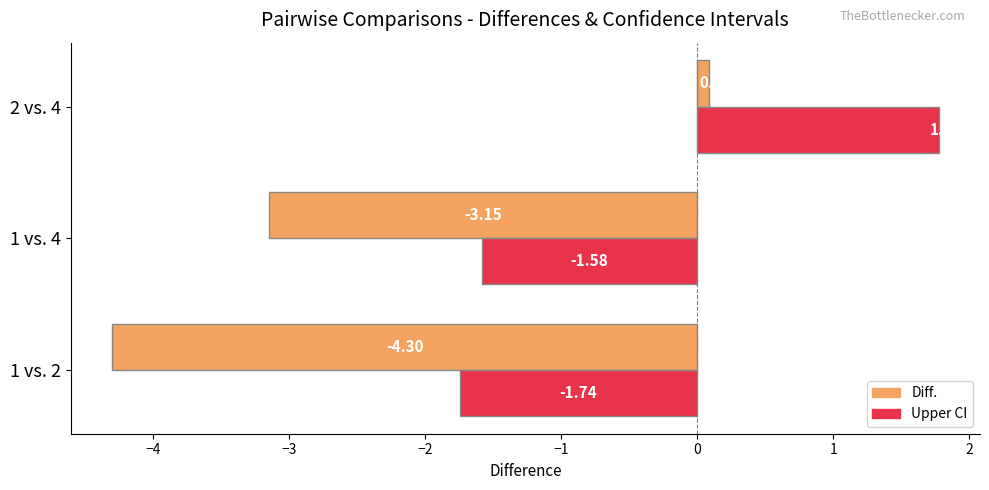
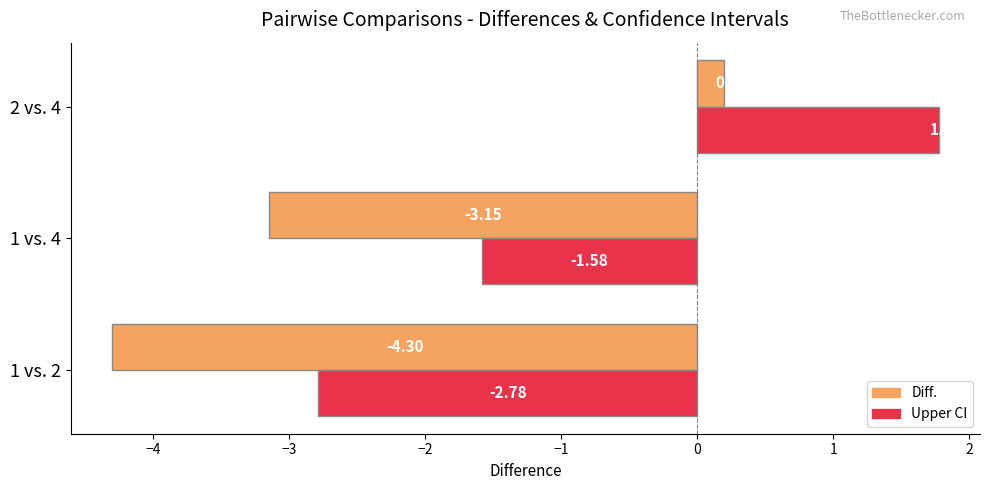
Diff., 2 vs. 4: 0.09 -> 0.20
Upper CI, 1 vs. 2: -1.74 -> -2.78
